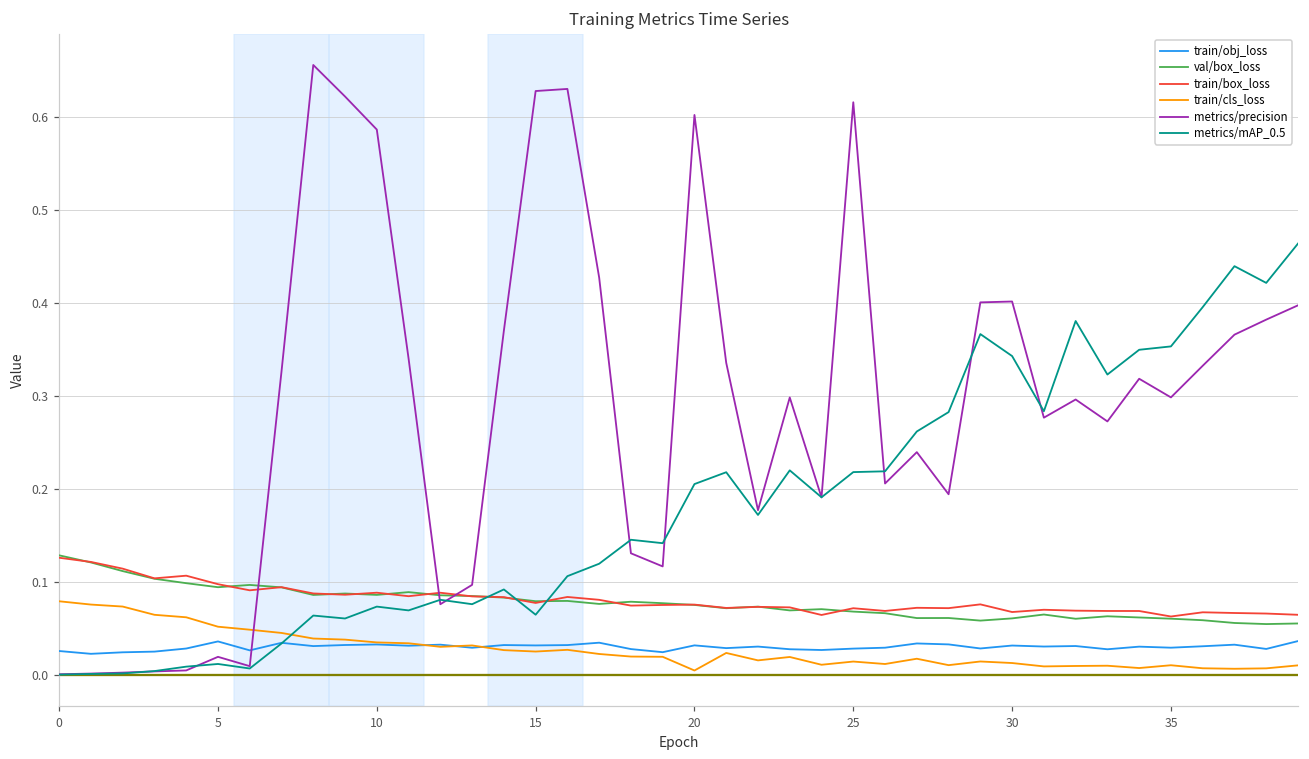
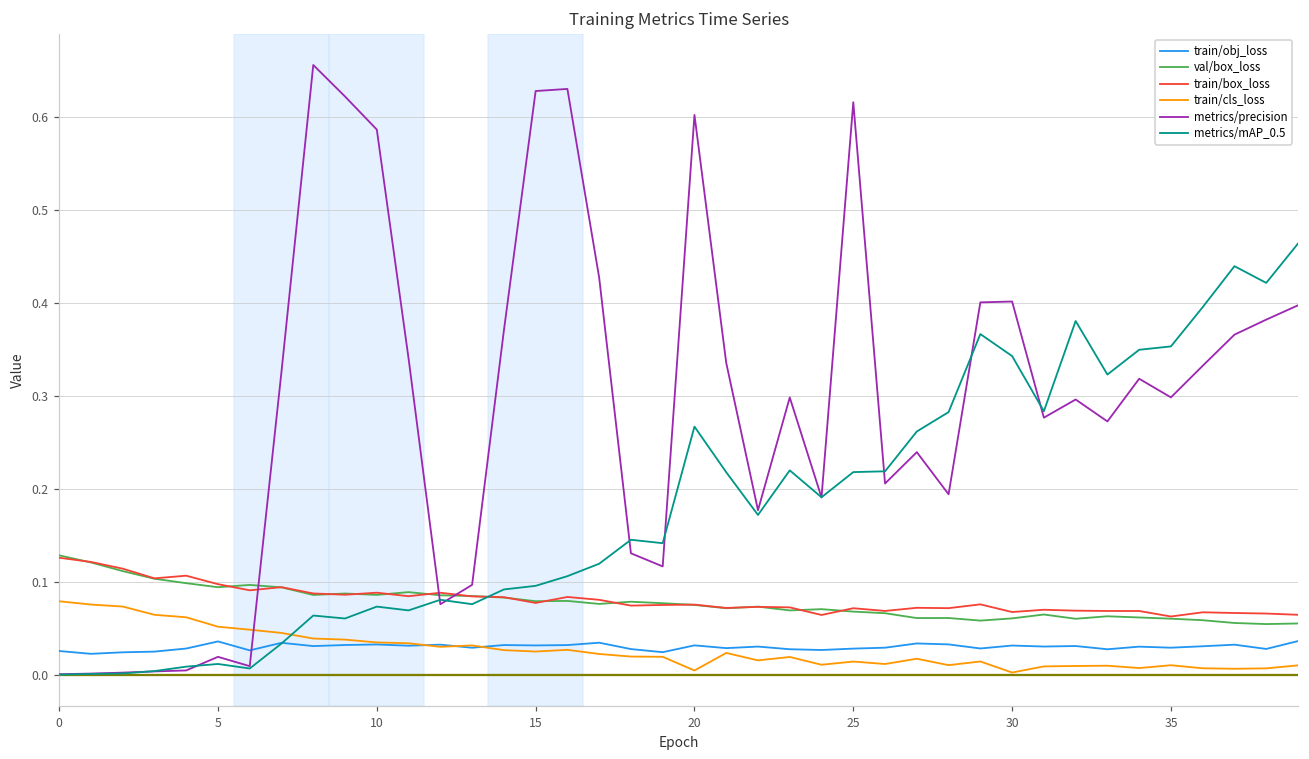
metrics/mAP_0.5, 15: 0.07 -> 0.10
metrics/mAP_0.5, 20: 0.21 -> 0.27
train/cls_loss, 30: 0.01 -> 0.00
